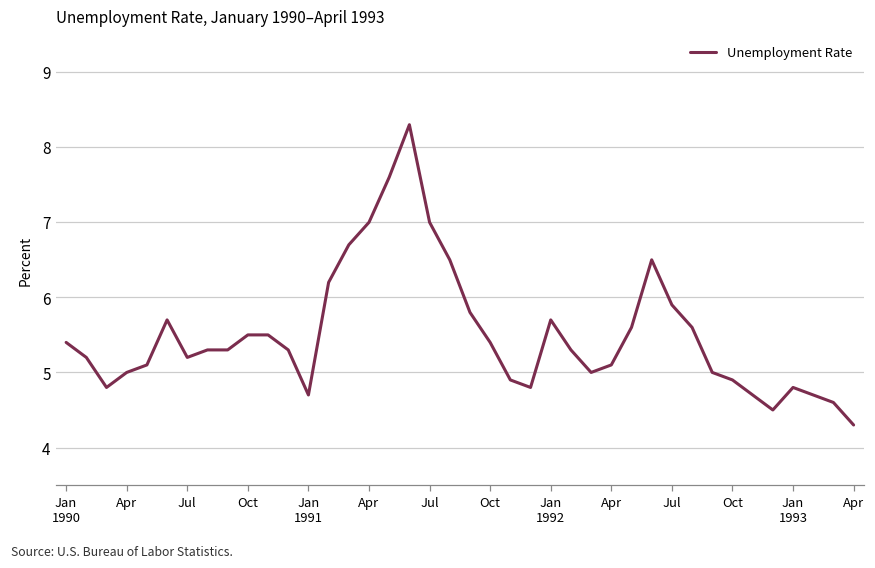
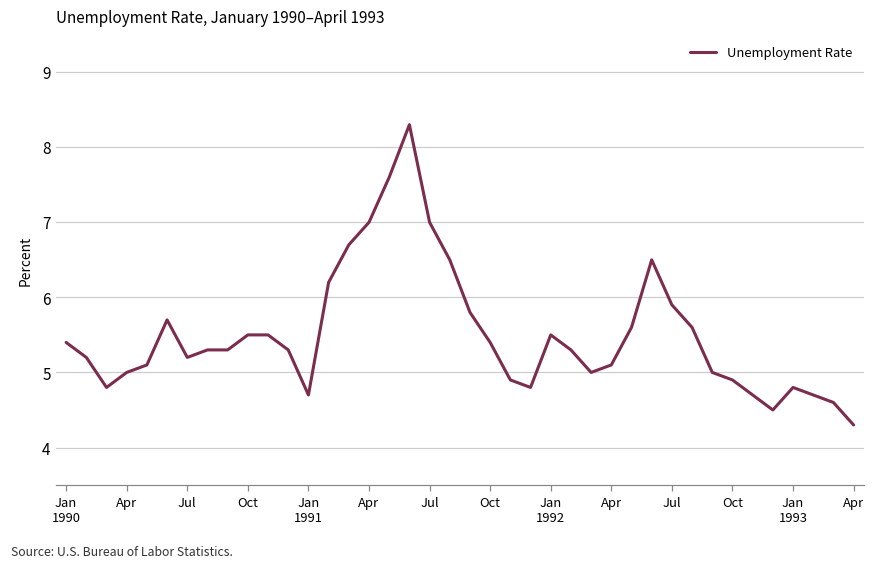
Jan 1992: 5.7 -> 5.5
